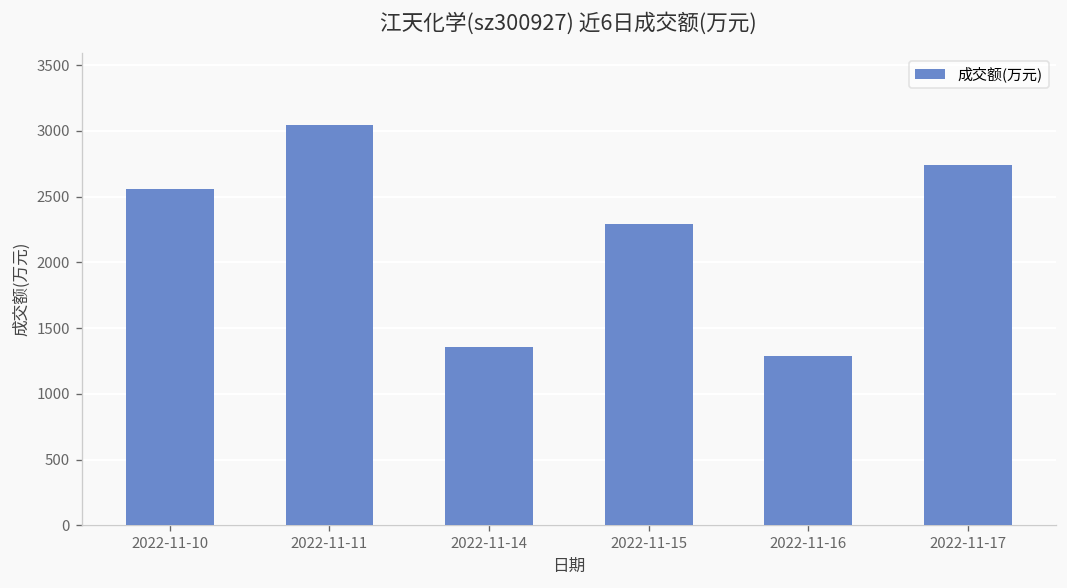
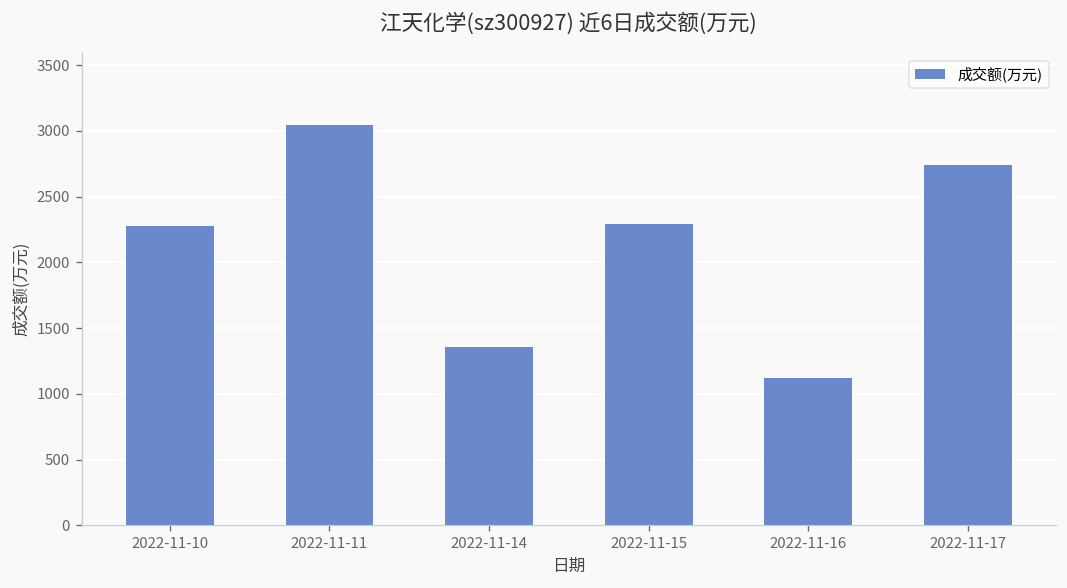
2022-11-10: 2560 -> 2280
2022-11-16: 1280 -> 1120
